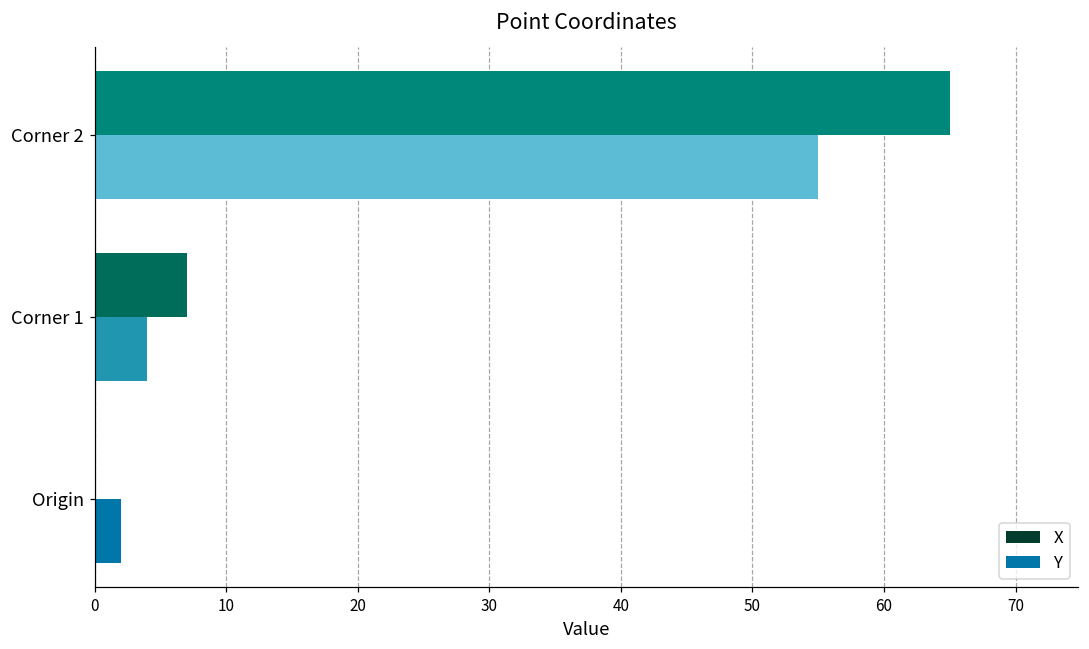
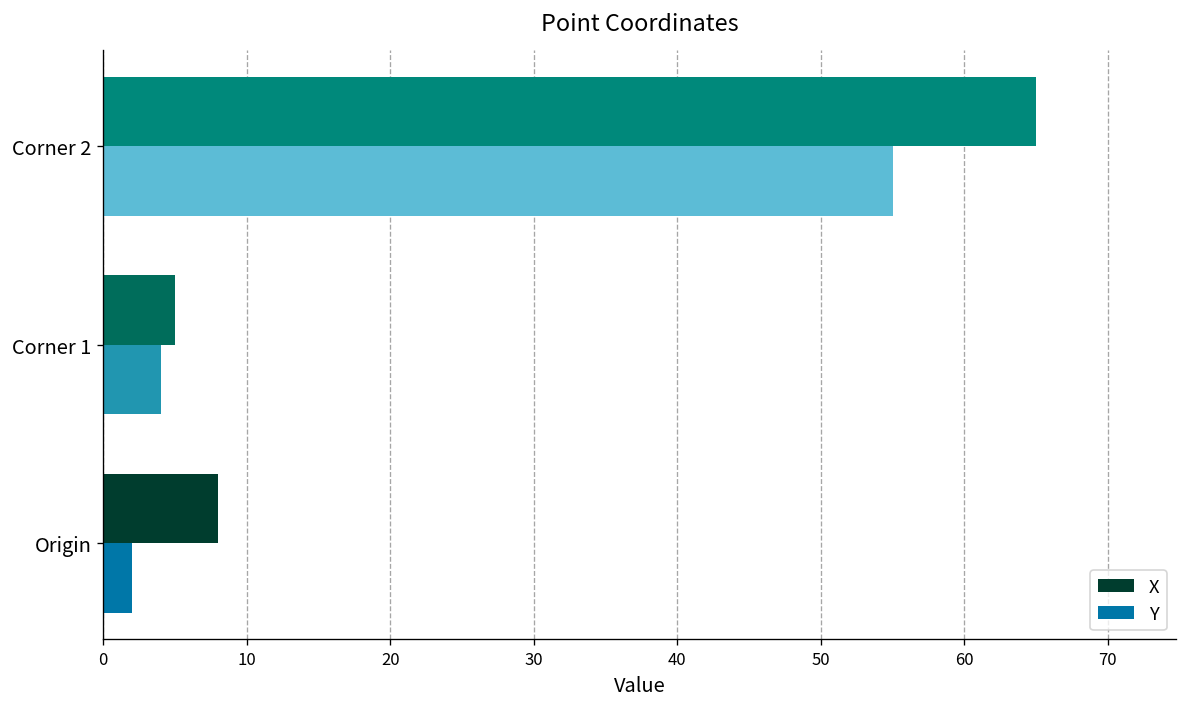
X, Corner 1: 7 -> 5
X, Origin: 0 -> 8
